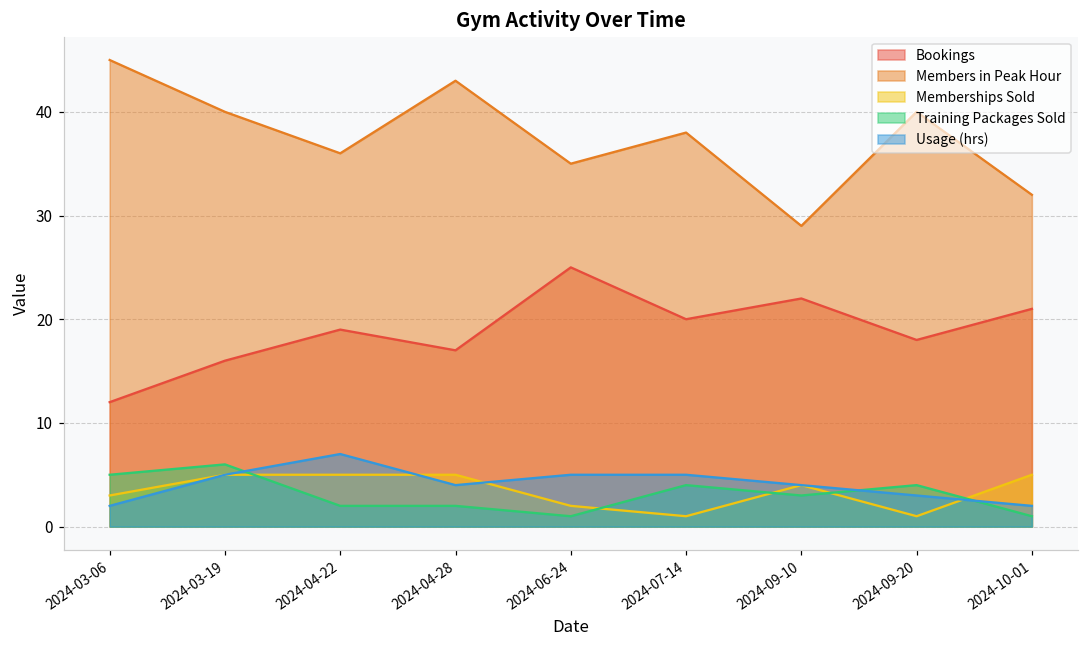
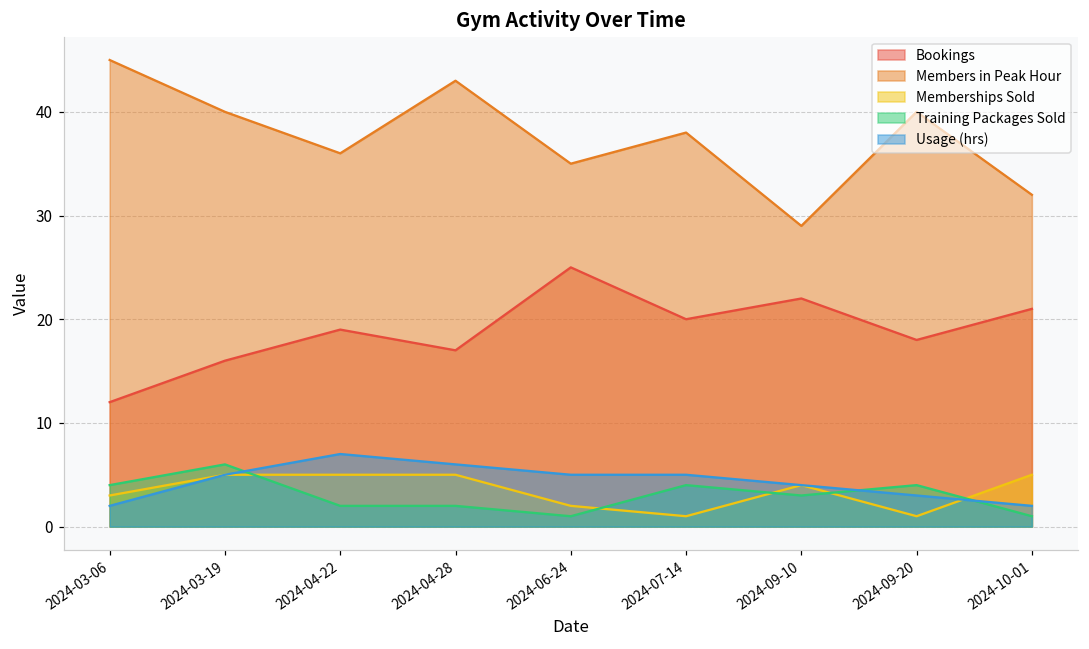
Training Packages Sold, 2024-03-06: 5 -> 4
Usage (hrs), 2024-04-28: 4 -> 6
